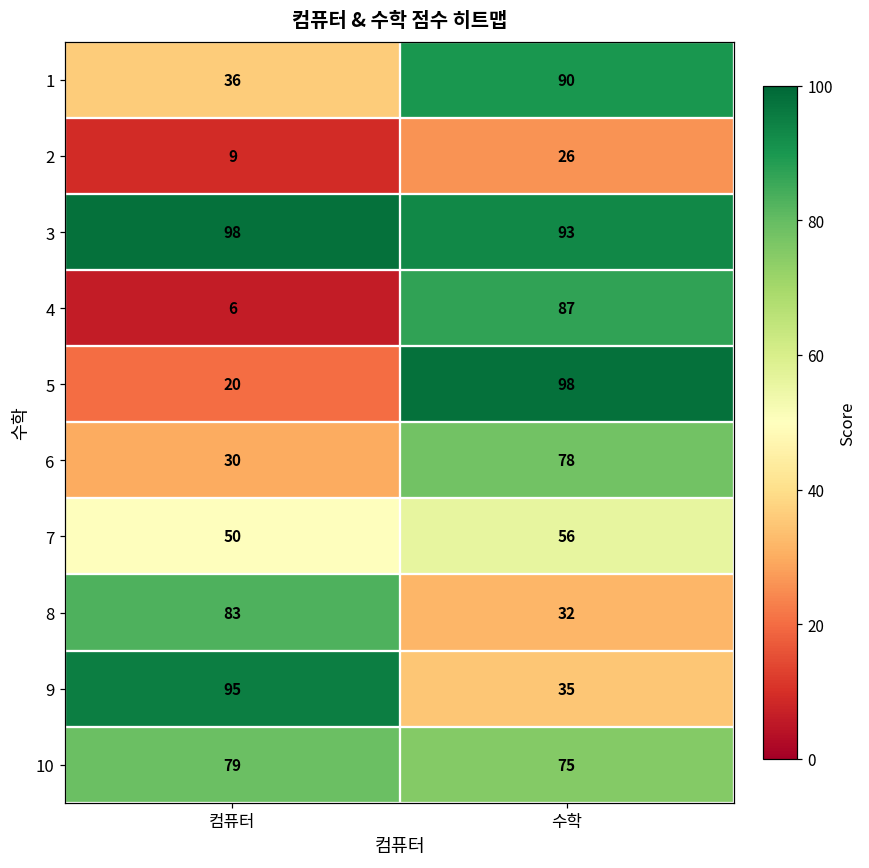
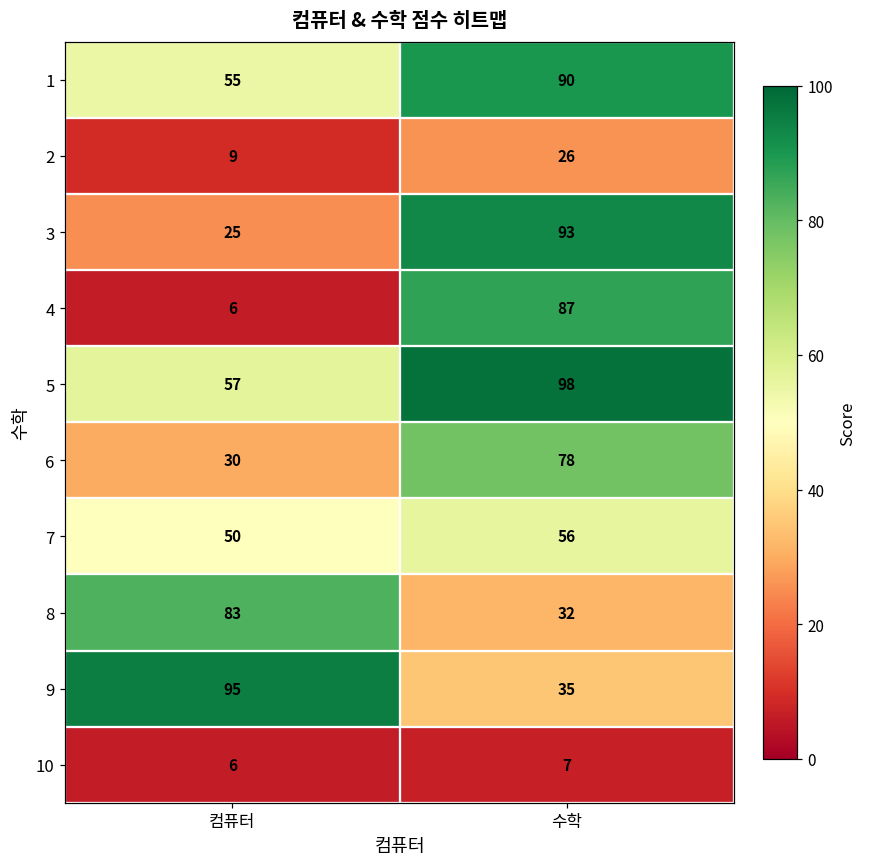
1, 컴퓨터: 36 -> 55
3, 컴퓨터: 98 -> 25
5, 컴퓨터: 20 -> 57
10, 컴퓨터: 79 -> 6
10, 수학: 75 -> 7
